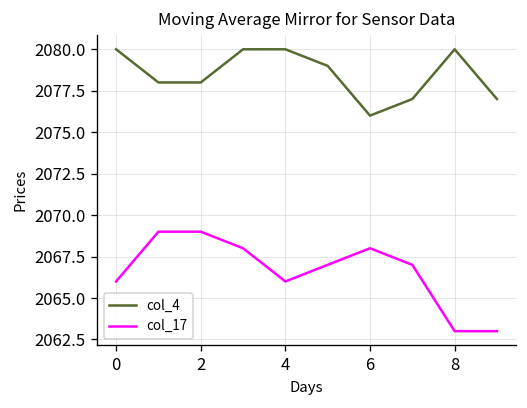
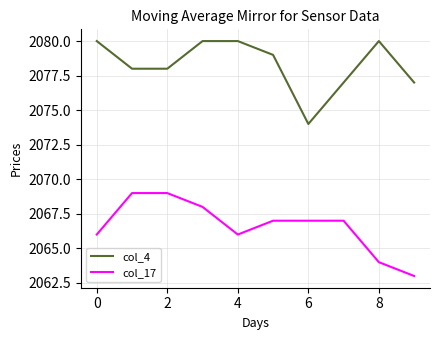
col_4, 6: 2076 -> 2074
col_17, 6: 2068 -> 2067
col_17, 8: 2063 -> 2064
